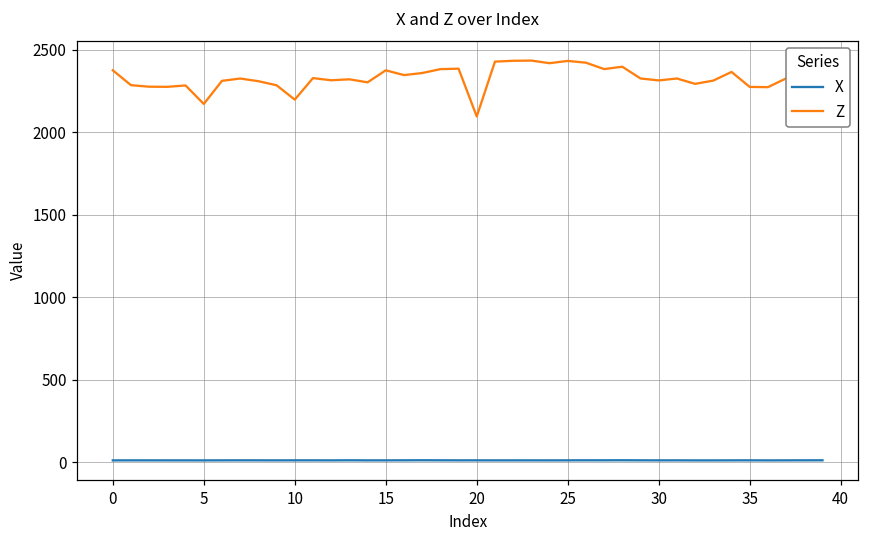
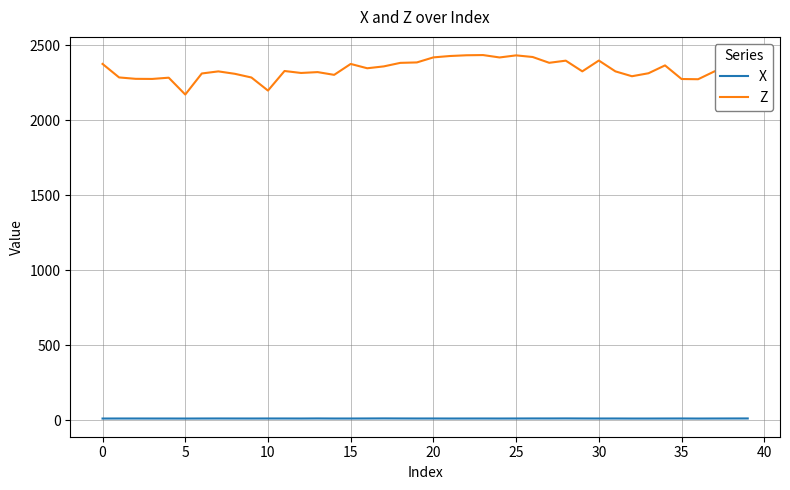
Z, 20: 2100 -> 2420
Z, 30: 2310 -> 2400
